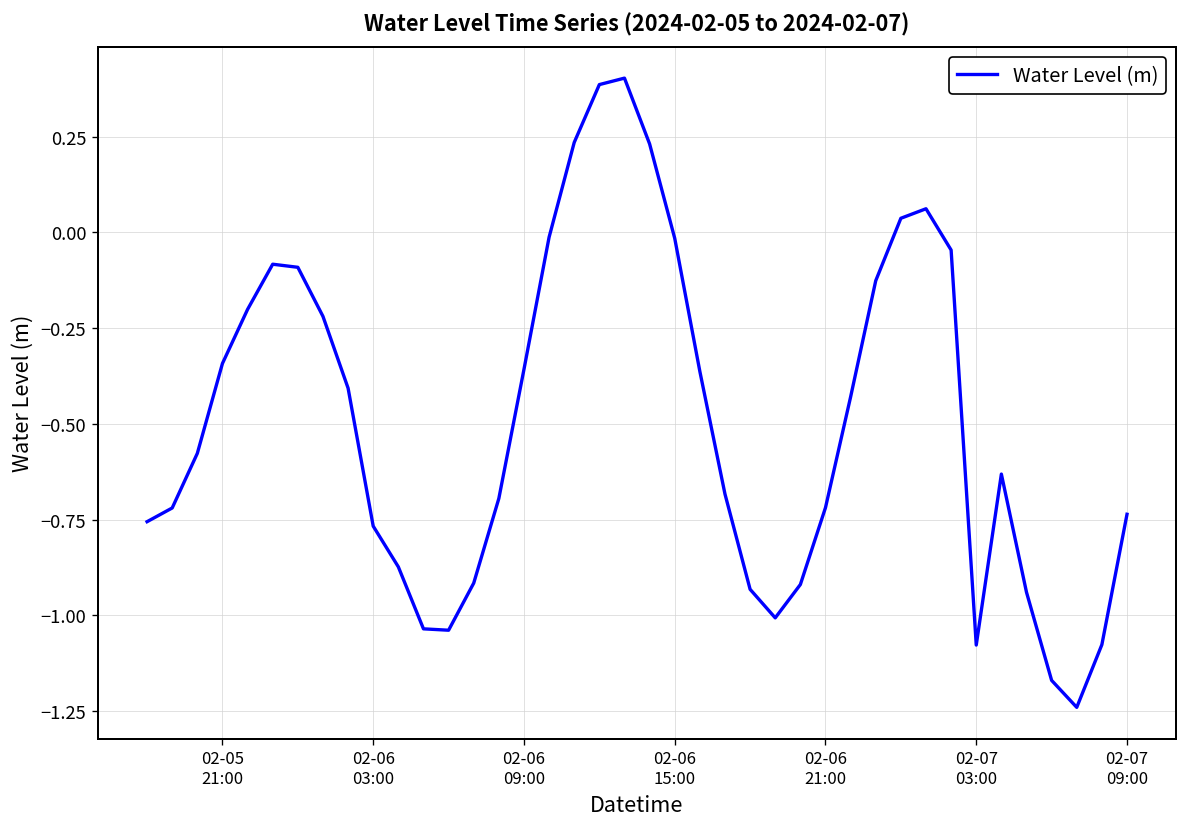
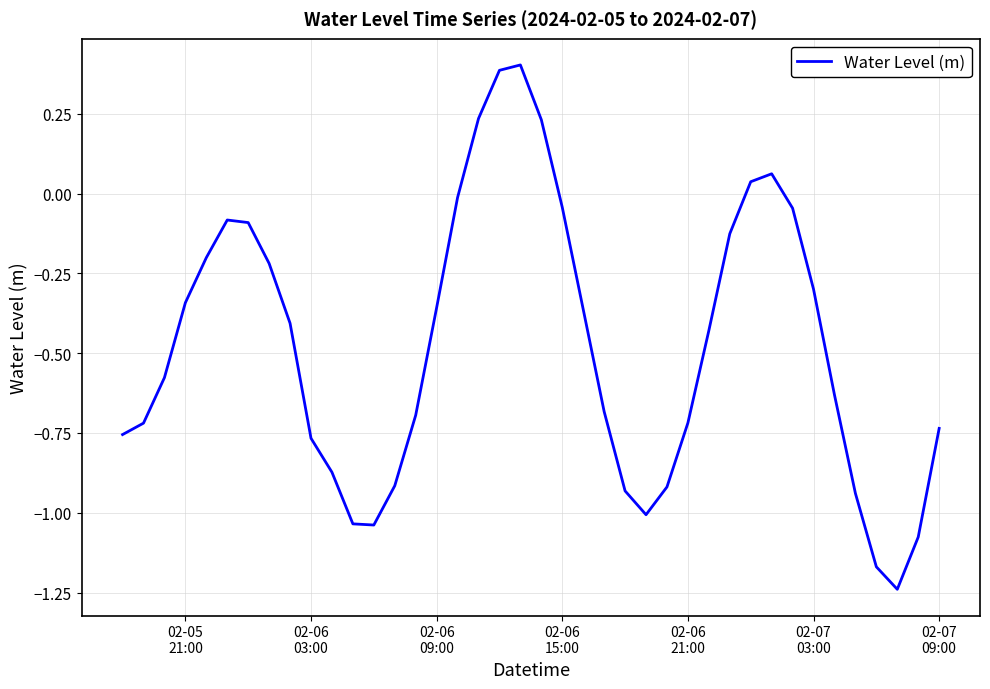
02-06 15:00: -0.02 -> -0.04
02-07 03:00: -1.08 -> -0.30
